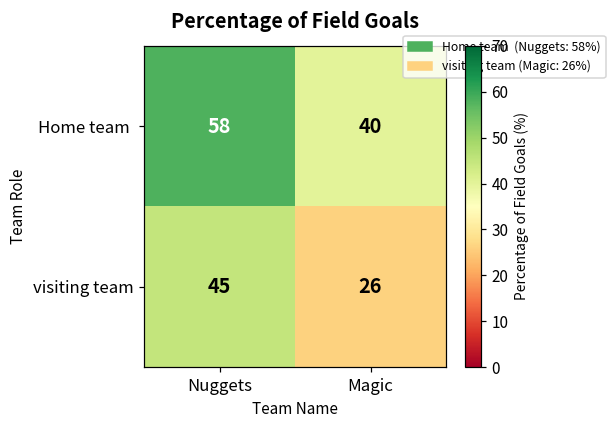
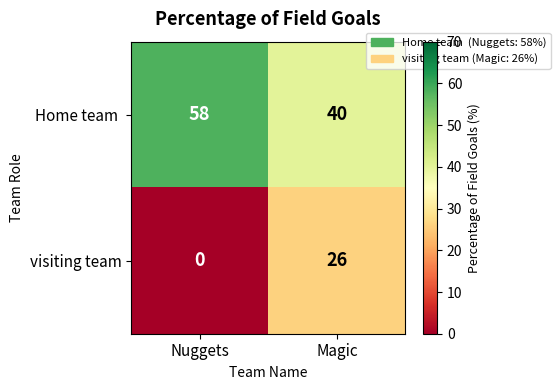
visiting team, Nuggets: 45 -> 0
